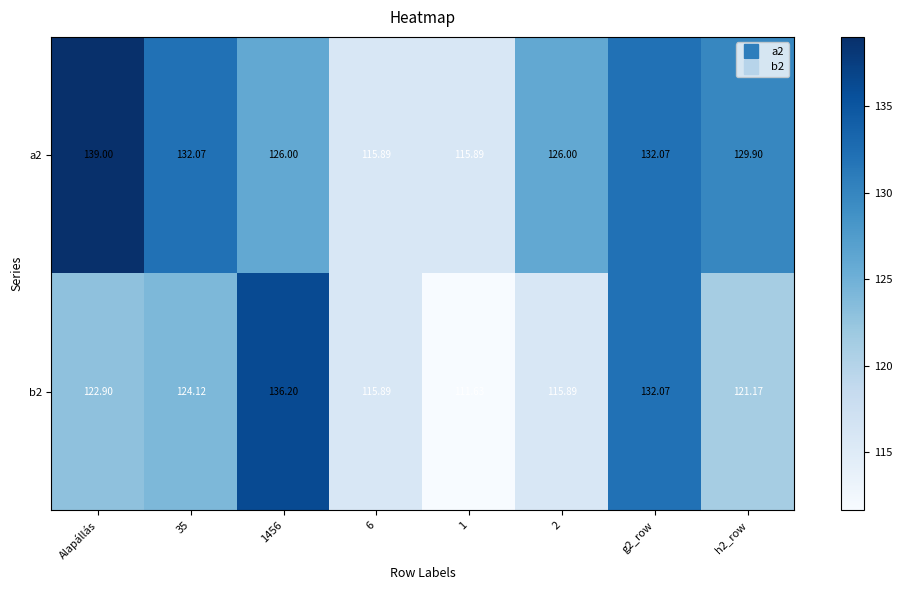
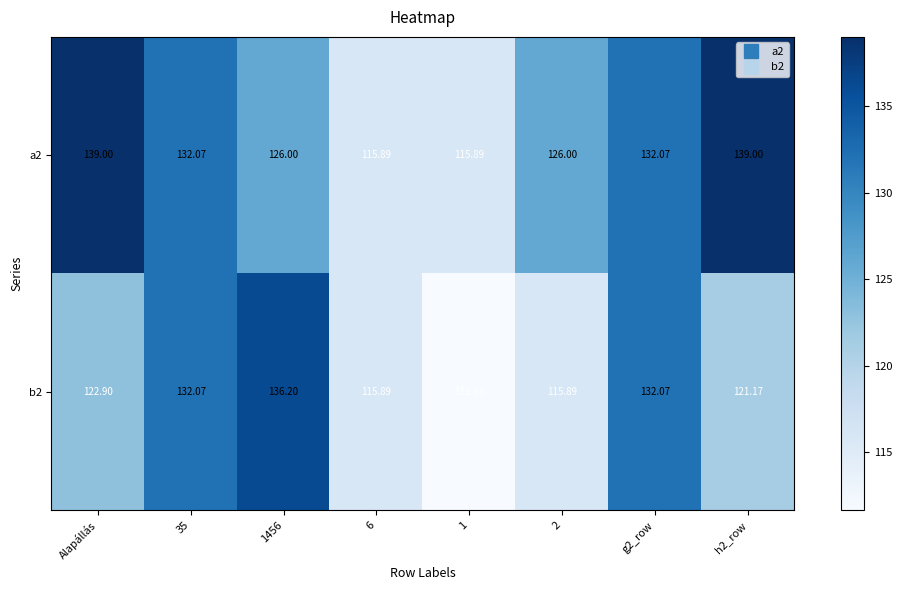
a2, h2_row: 129.90 -> 139.00
b2, 35: 124.12 -> 132.07
